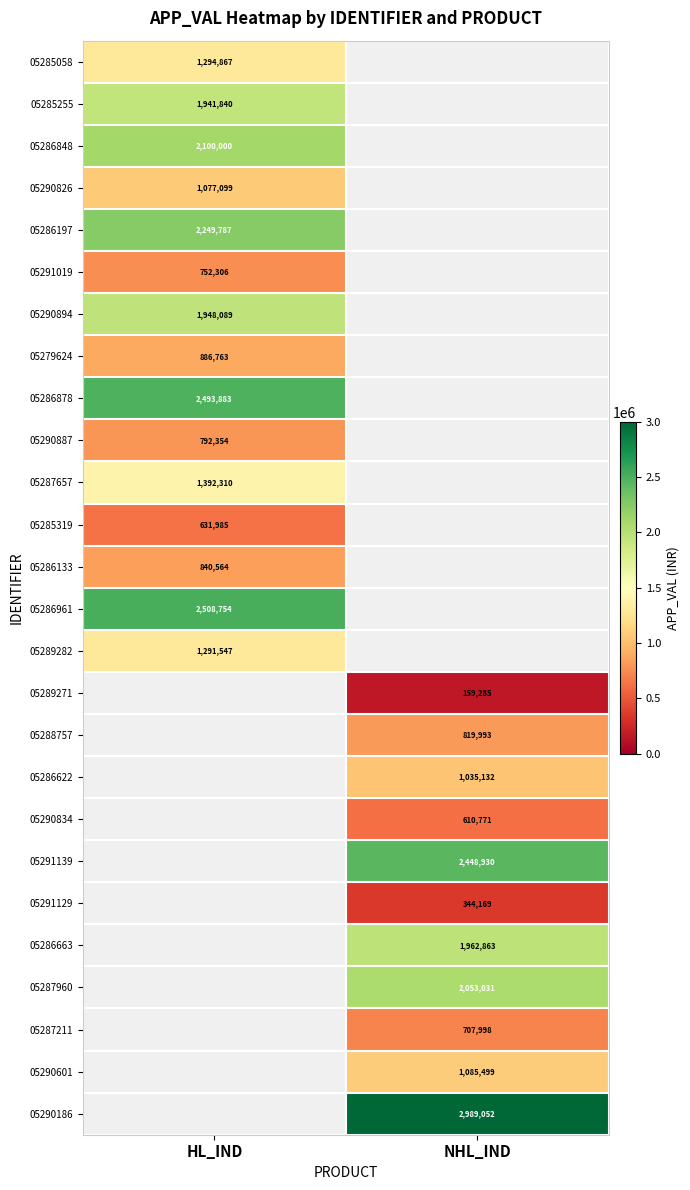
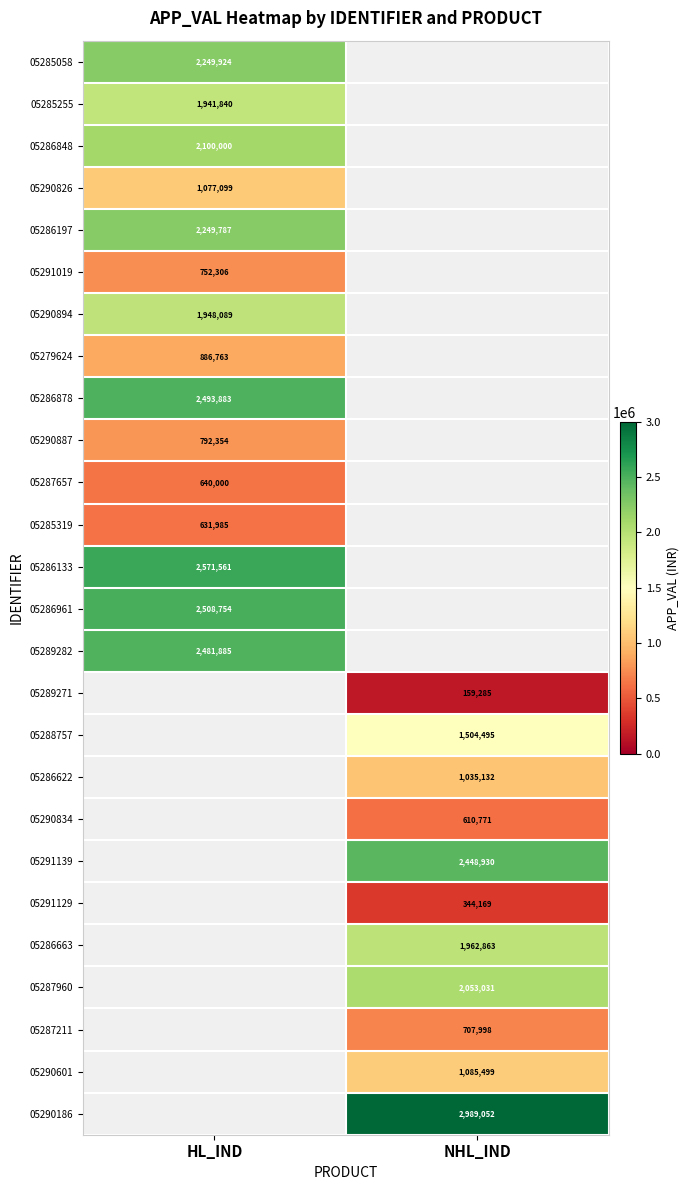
05285058, HL_IND: 1,294,867 -> 2,249,924
05287657, HL_IND: 1,392,310 -> 640,000
05286133, HL_IND: 840,564 -> 2,571,561
05289282, HL_IND: 1,291,547 -> 2,481,885
05288757, NHL_IND: 819,993 -> 1,504,495
